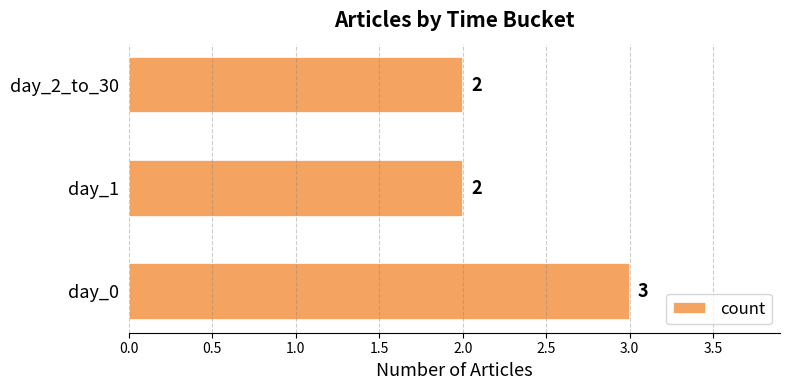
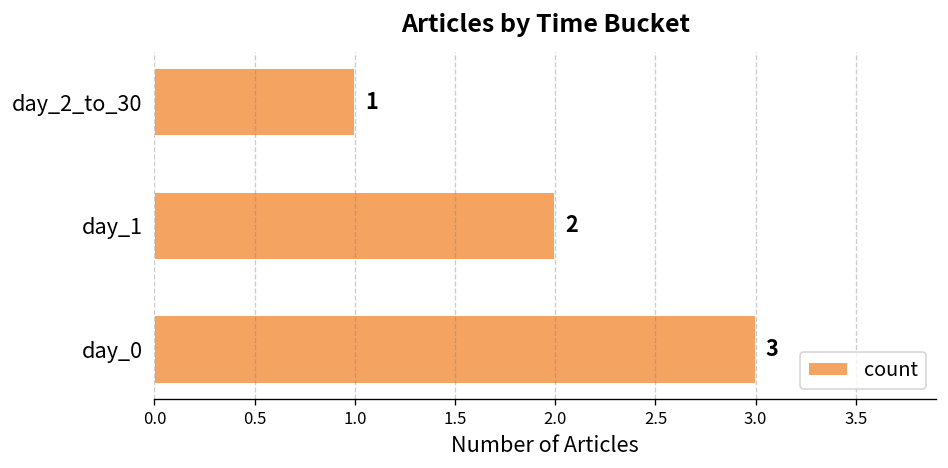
day_2_to_30: 2 -> 1
